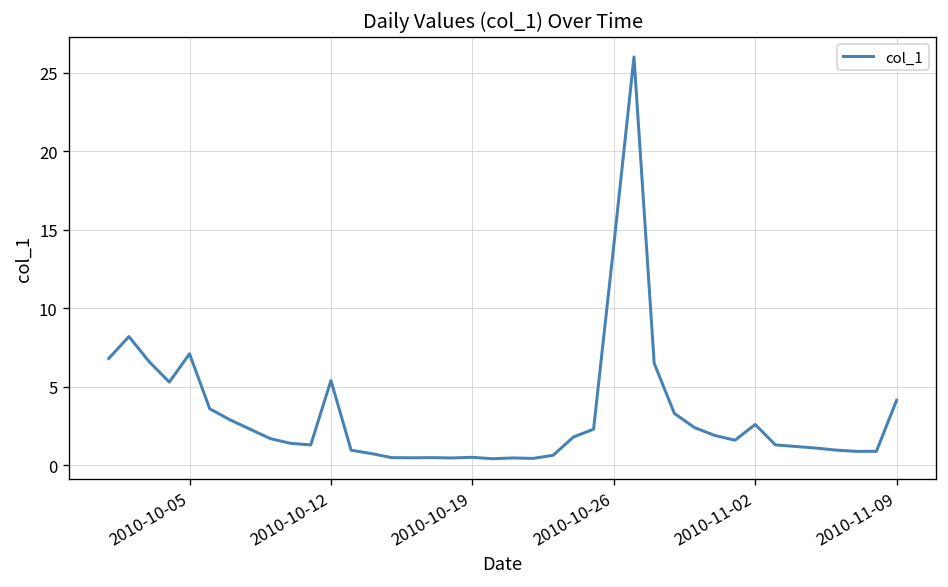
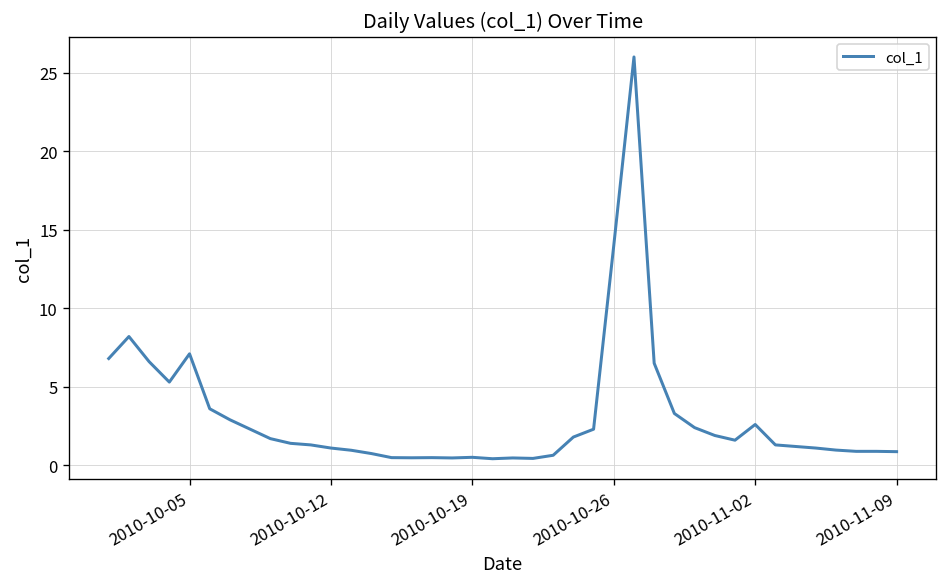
2010-10-12: 5.4 -> 1.1
2010-11-09: 4.1 -> 0.9
